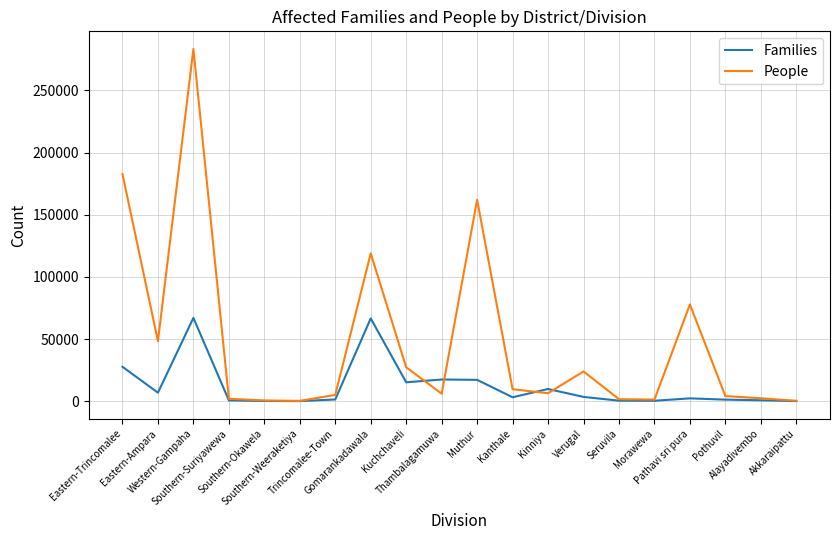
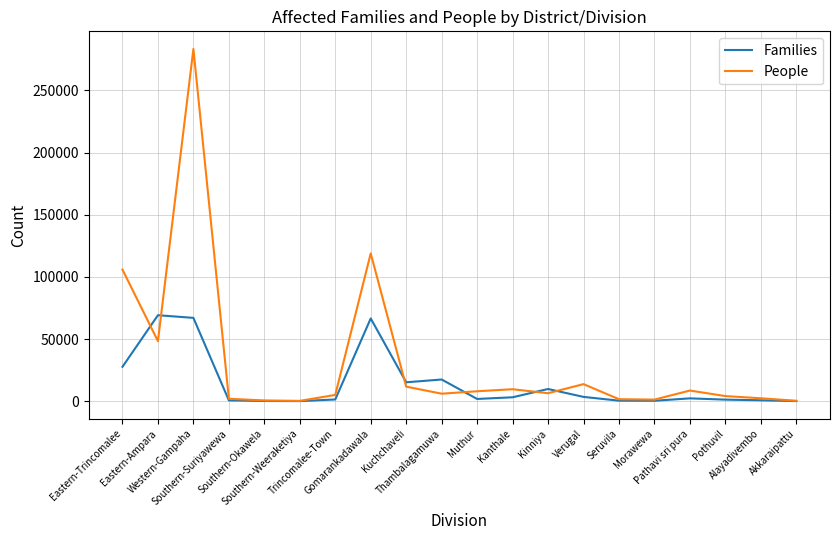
People, Eastern-Trincomalee: 183000 -> 106000
Families, Eastern-Ampara: 7000 -> 69000
People, Kuchchaveli: 27000 -> 12000
Families, Muthur: 17000 -> 2000
People, Muthur: 162000 -> 8000
People, Verugal: 24000 -> 14000
People, Pathavi sri pura: 78000 -> 9000
